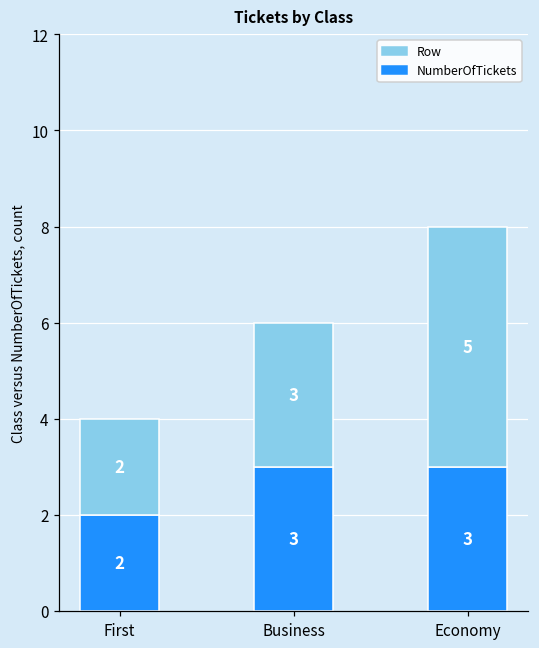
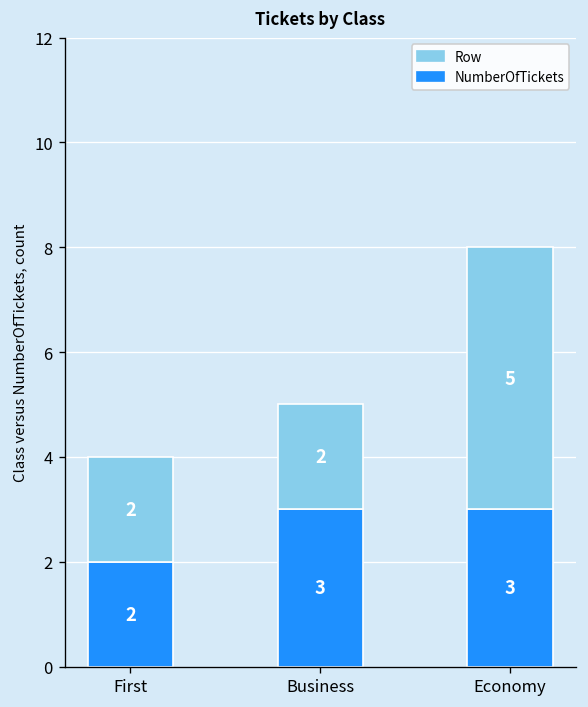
Row, Business: 3 -> 2
